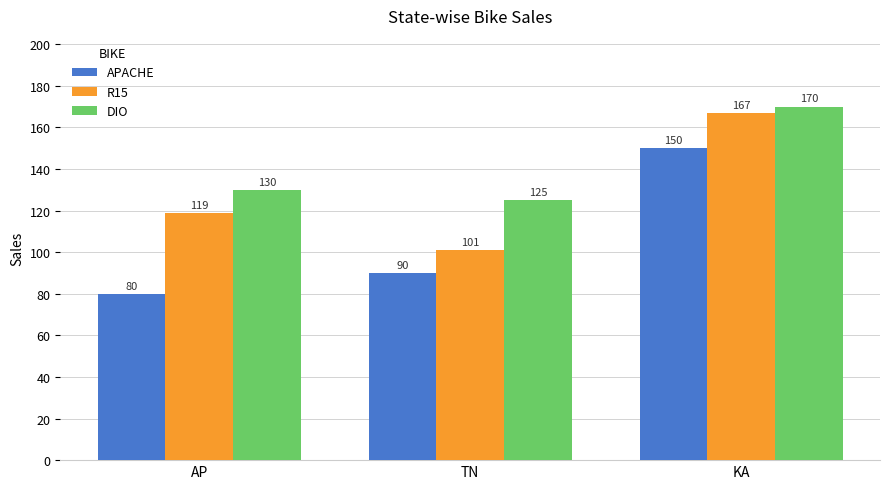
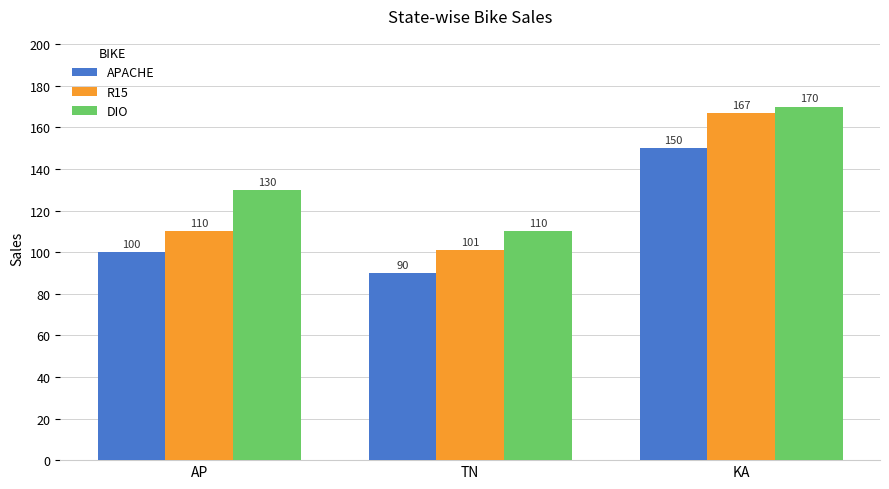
APACHE, AP: 80 -> 100
R15, AP: 119 -> 110
DIO, TN: 125 -> 110
